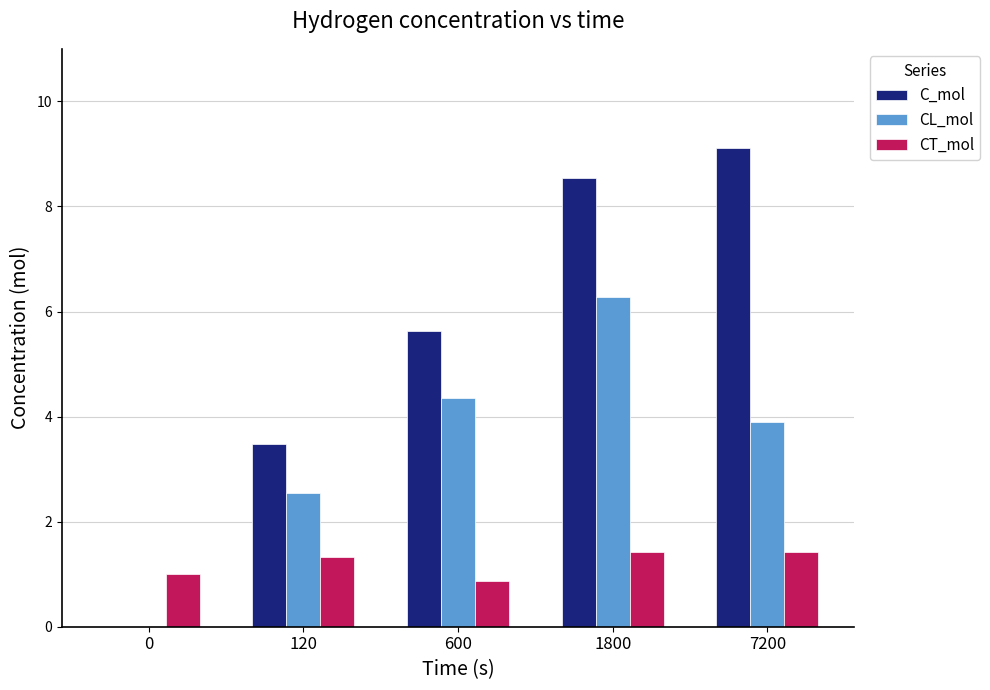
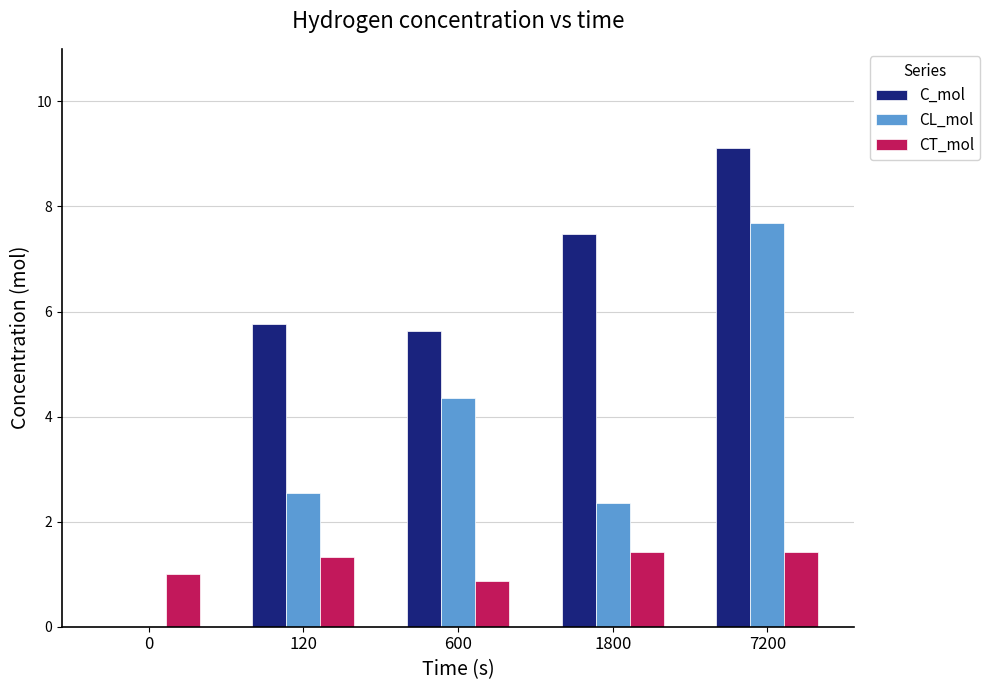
C_mol, 120: 3.5 -> 5.8
C_mol, 1800: 8.5 -> 7.5
CL_mol, 1800: 6.3 -> 2.4
CL_mol, 7200: 3.9 -> 7.7
